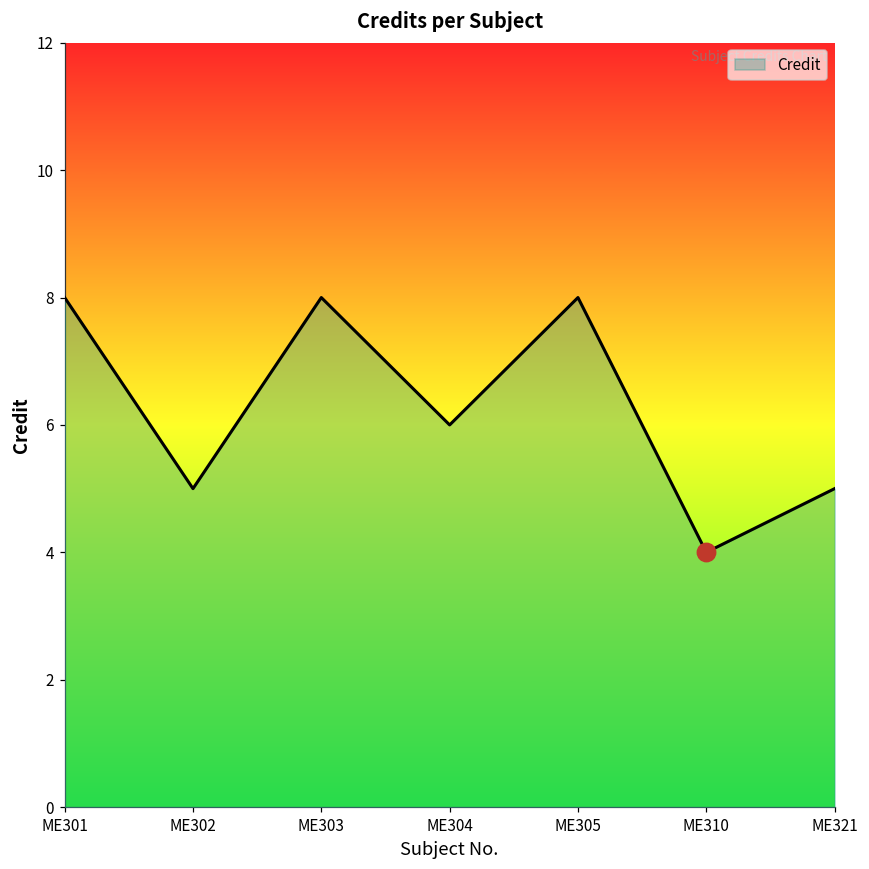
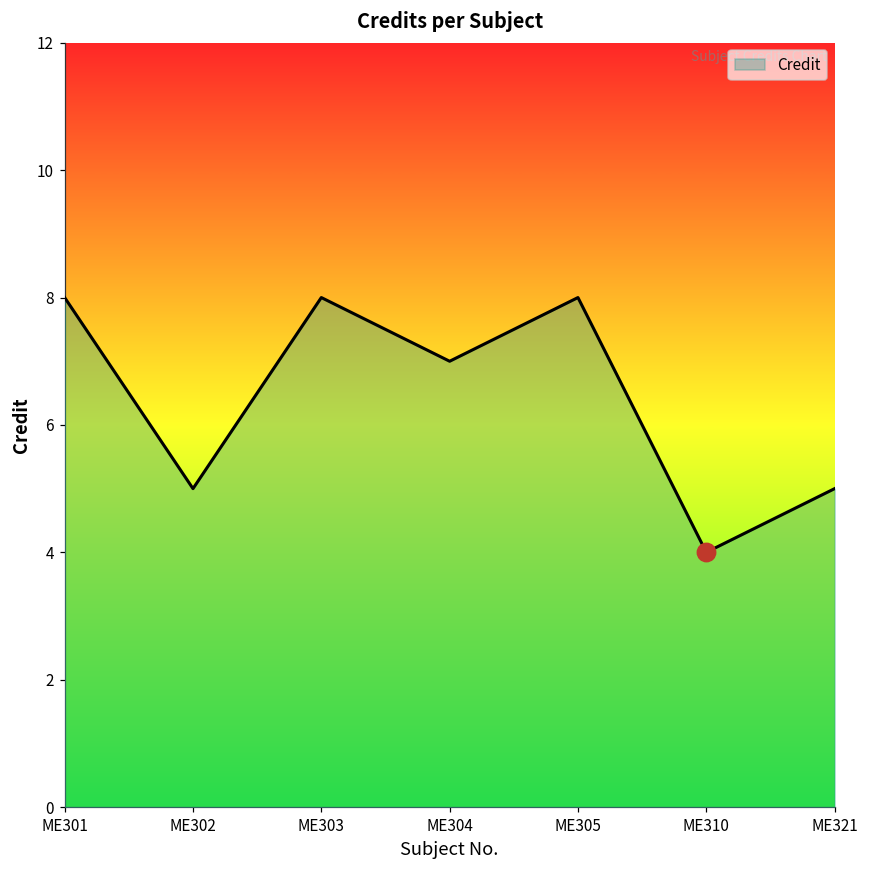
Credit, ME304: 6 -> 7
